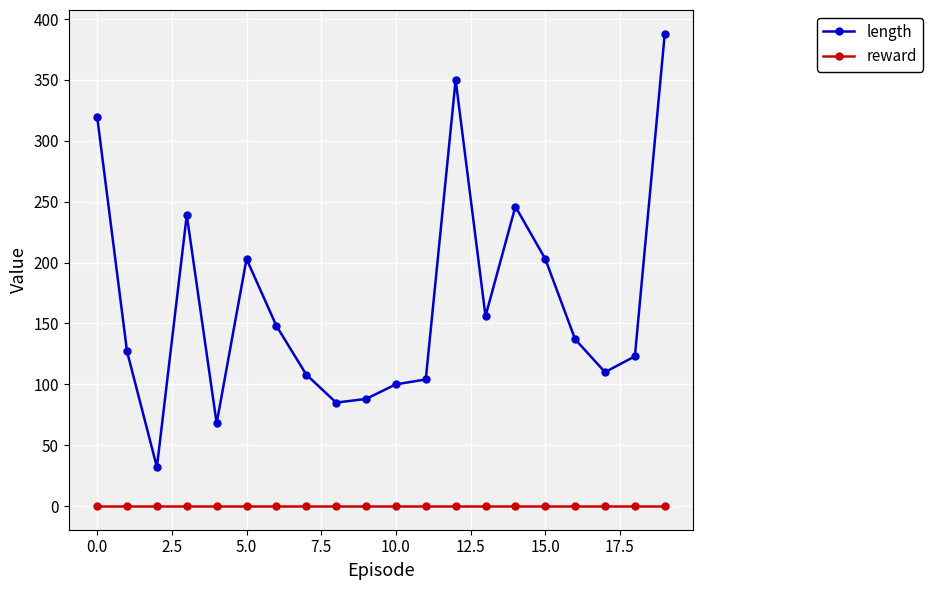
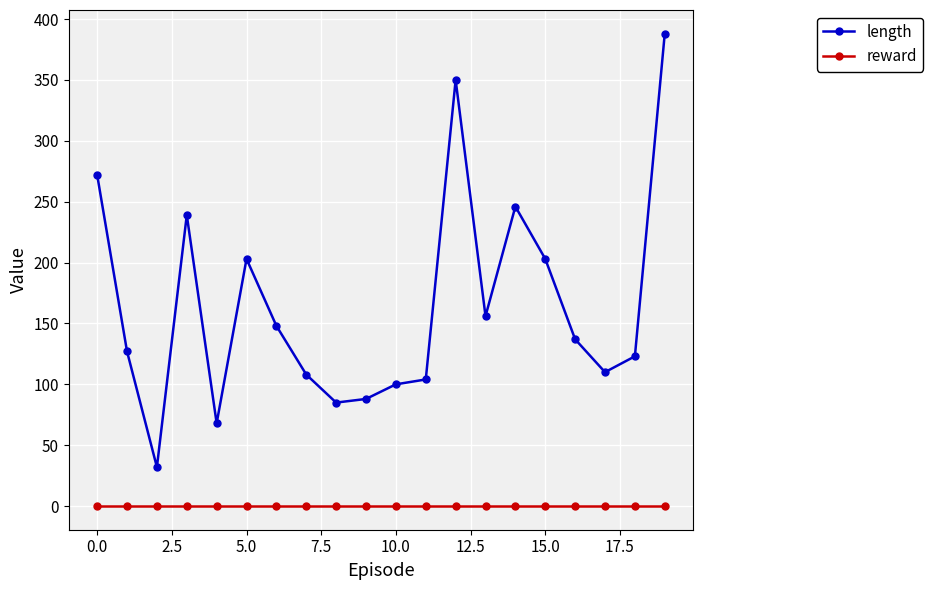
length, 0.0: 320 -> 272
